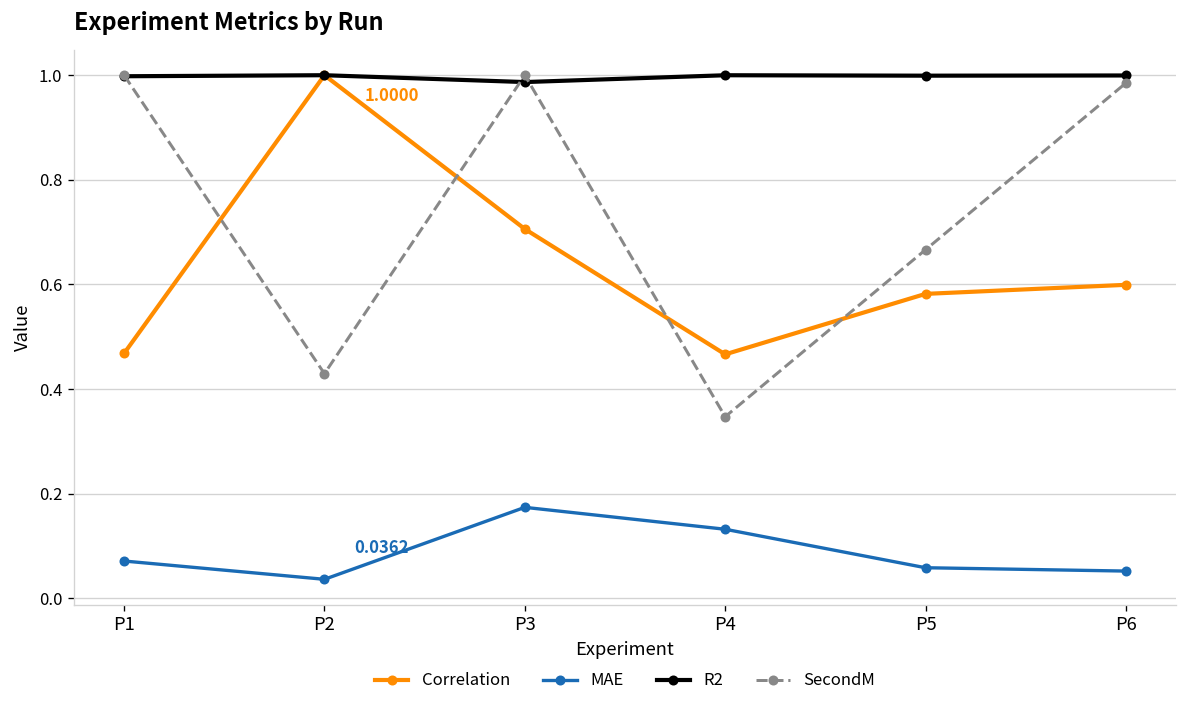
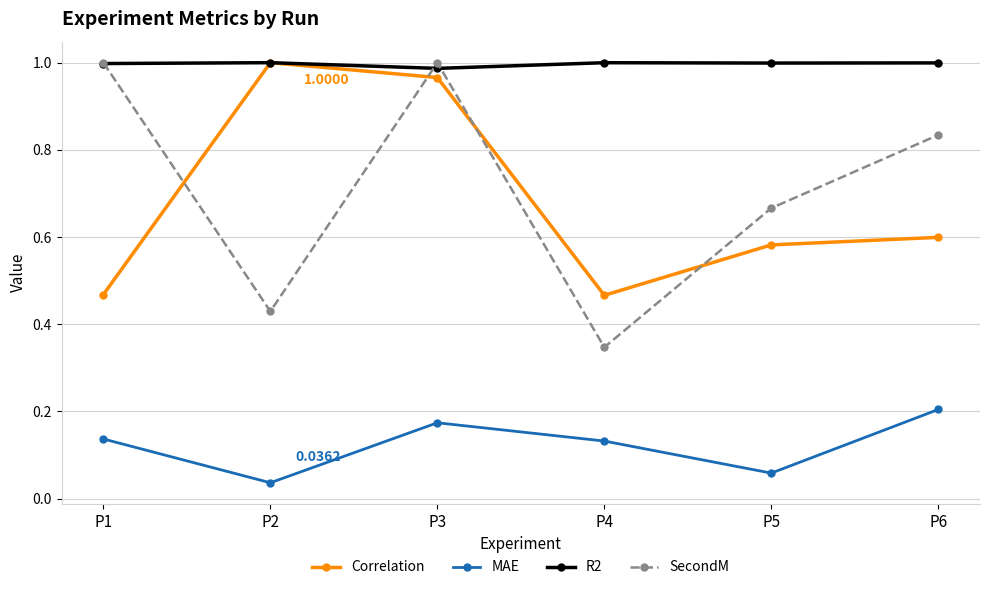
MAE, P1: 0.07 -> 0.14
Correlation, P3: 0.71 -> 0.97
MAE, P6: 0.05 -> 0.20
SecondM, P6: 0.99 -> 0.83
